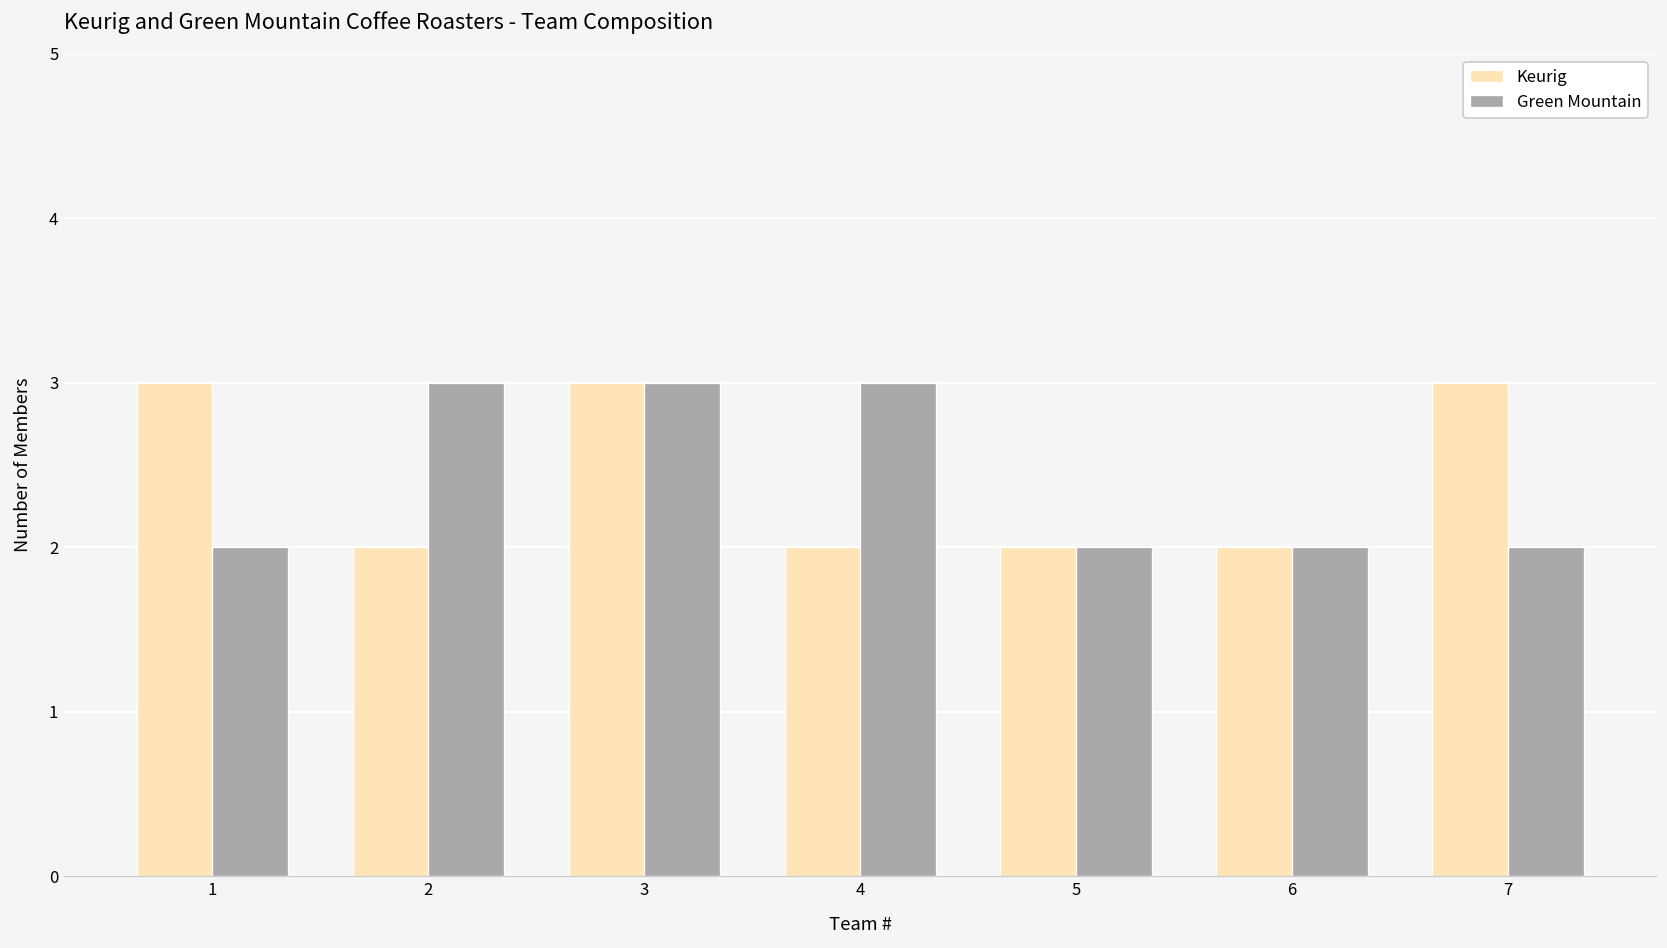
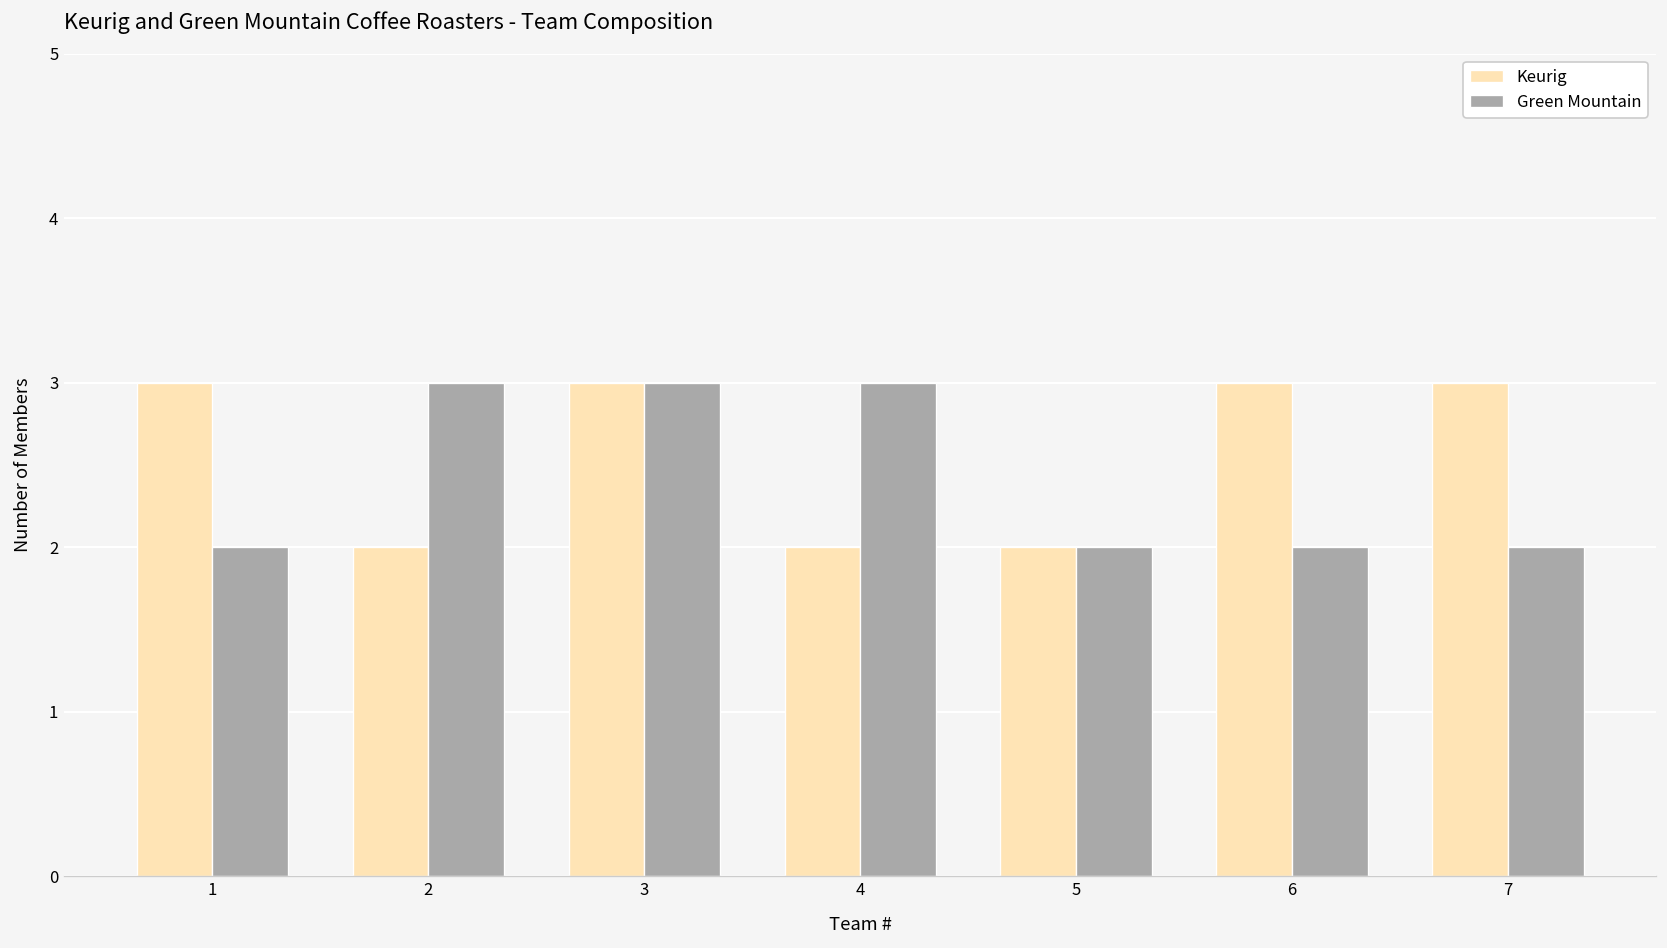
Keurig, 6: 2 -> 3
